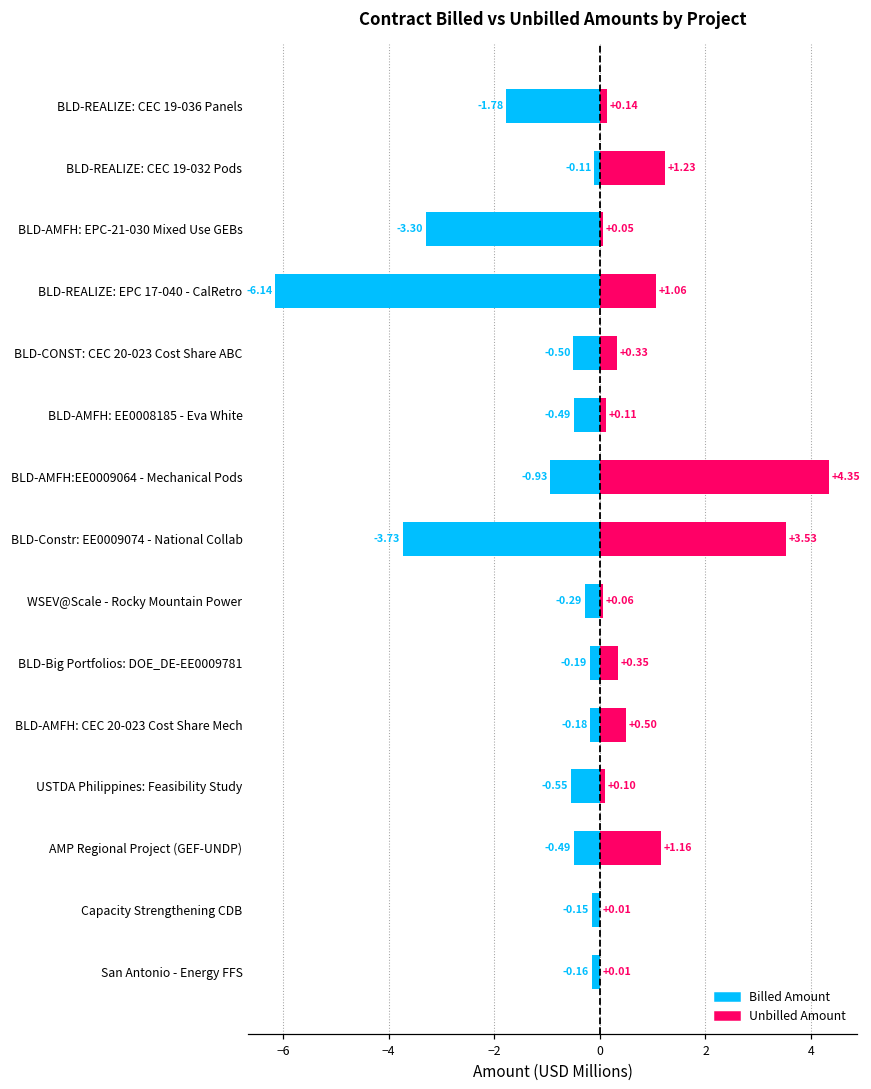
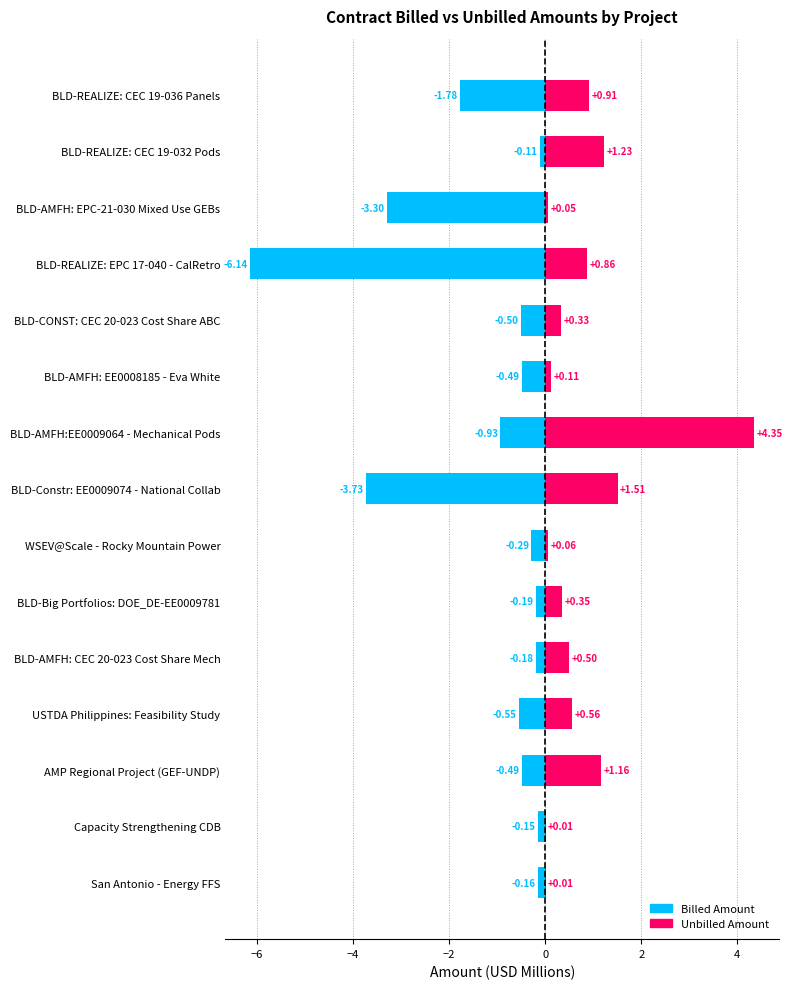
Unbilled Amount, BLD-REALIZE: CEC 19-036 Panels: +0.14 -> +0.91
Unbilled Amount, BLD-REALIZE: EPC 17-040 - CalRetro: +1.06 -> +0.86
Unbilled Amount, BLD-Constr: EE0009074 - National Collab: +3.53 -> +1.51
Unbilled Amount, USTDA Philippines: Feasibility Study: +0.10 -> +0.56
